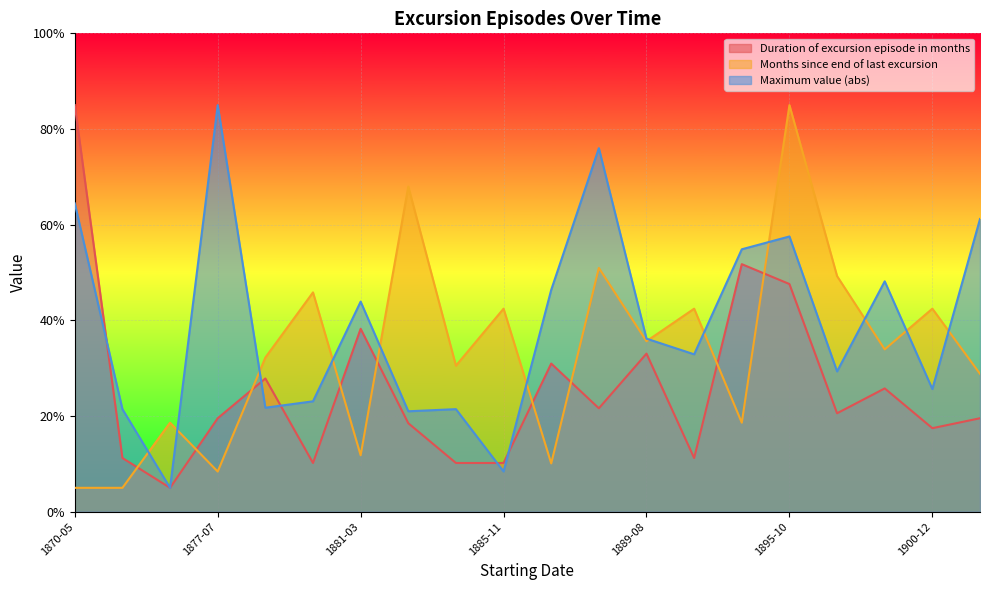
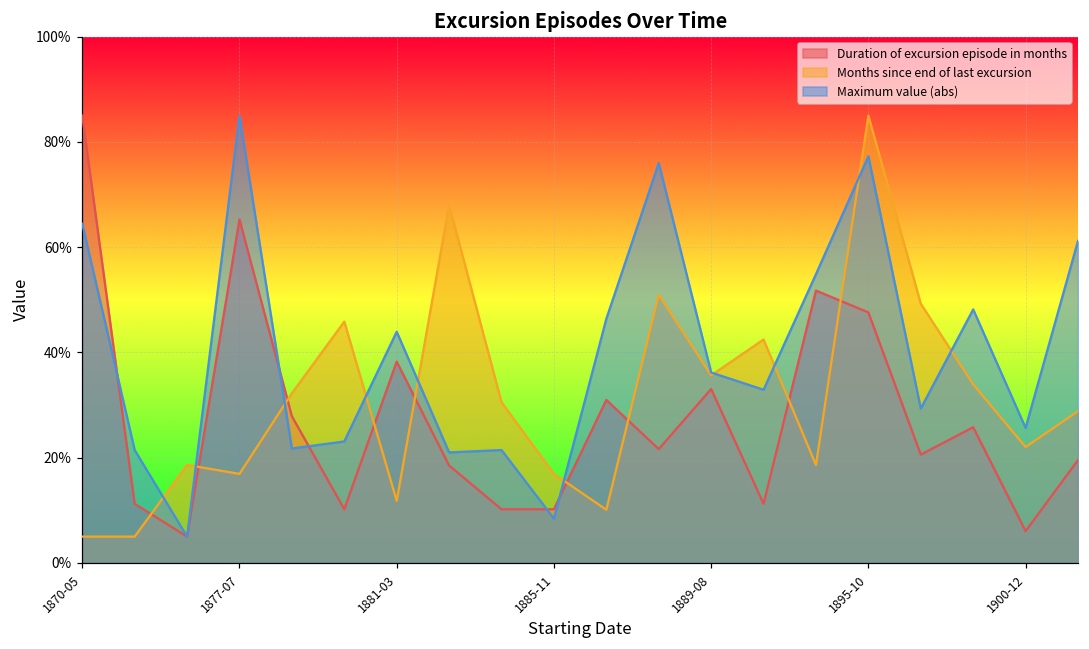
Duration of excursion episode in months, 1877-07: 20% -> 65%
Months since end of last excursion, 1877-07: 8% -> 17%
Months since end of last excursion, 1885-11: 42% -> 17%
Maximum value (abs), 1895-10: 58% -> 77%
Duration of excursion episode in months, 1900-12: 17% -> 6%
Months since end of last excursion, 1900-12: 42% -> 22%
